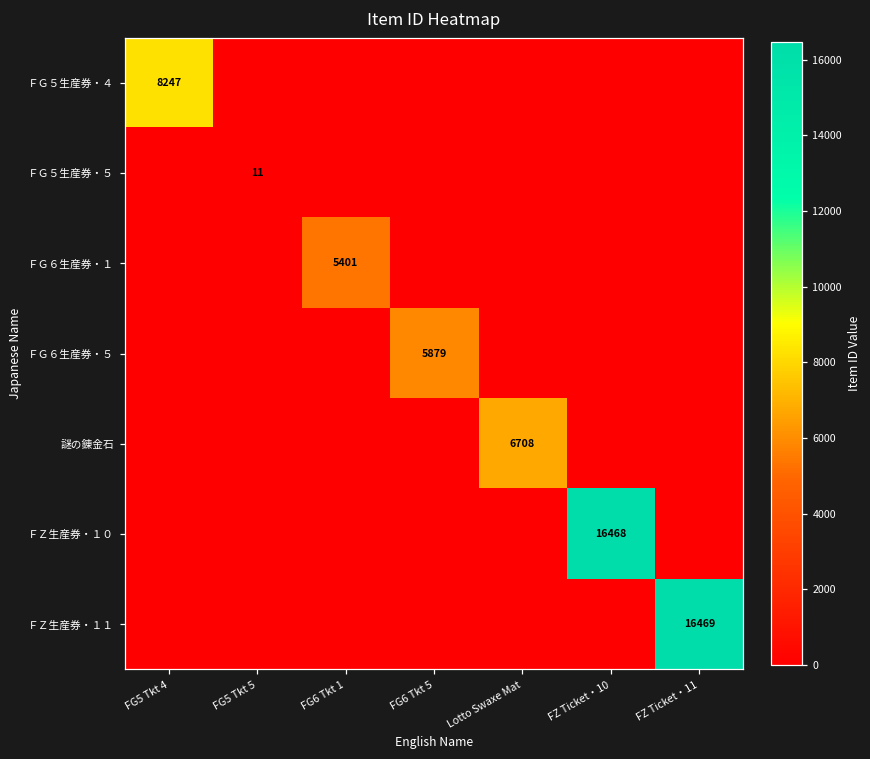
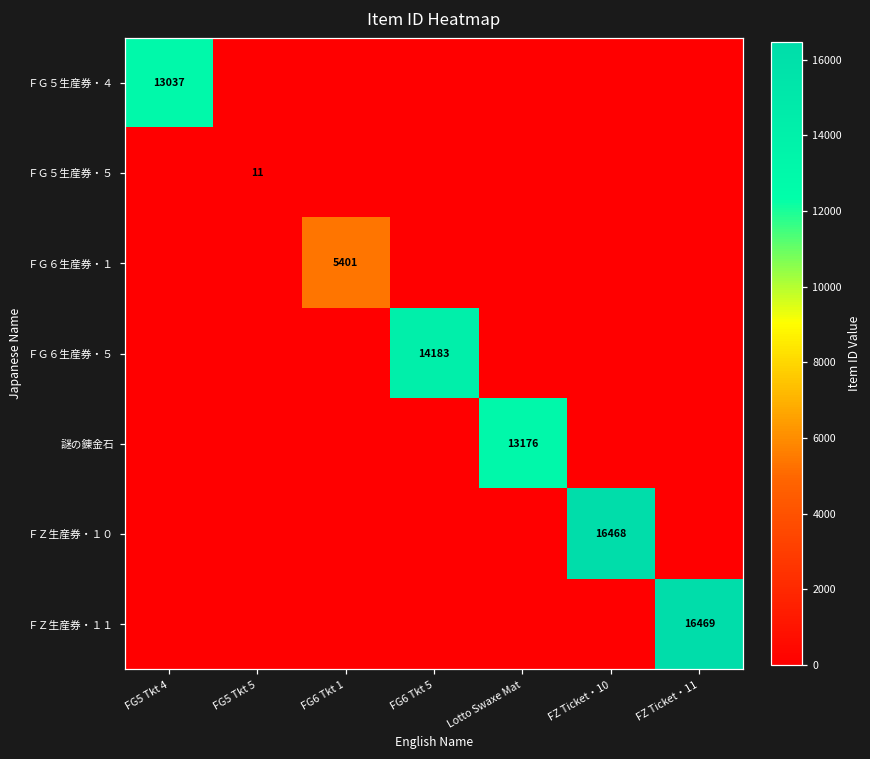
ＦＧ５生産券・４, FG5 Tkt 4: 8247 -> 13037
ＦＧ６生産券・５, FG6 Tkt 5: 5879 -> 14183
謎の錬金石, Lotto Swaxe Mat: 6708 -> 13176
